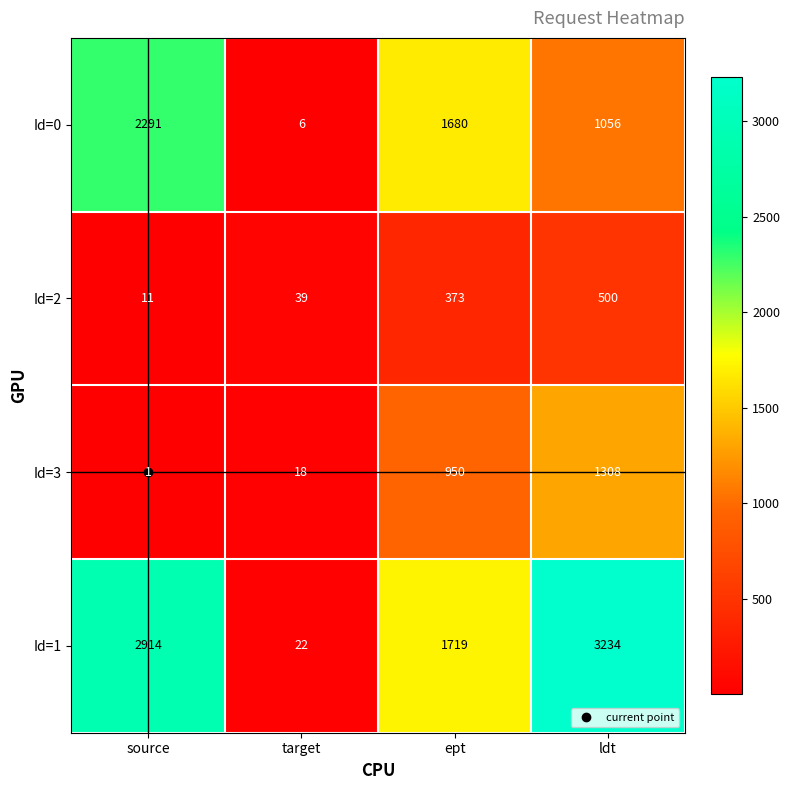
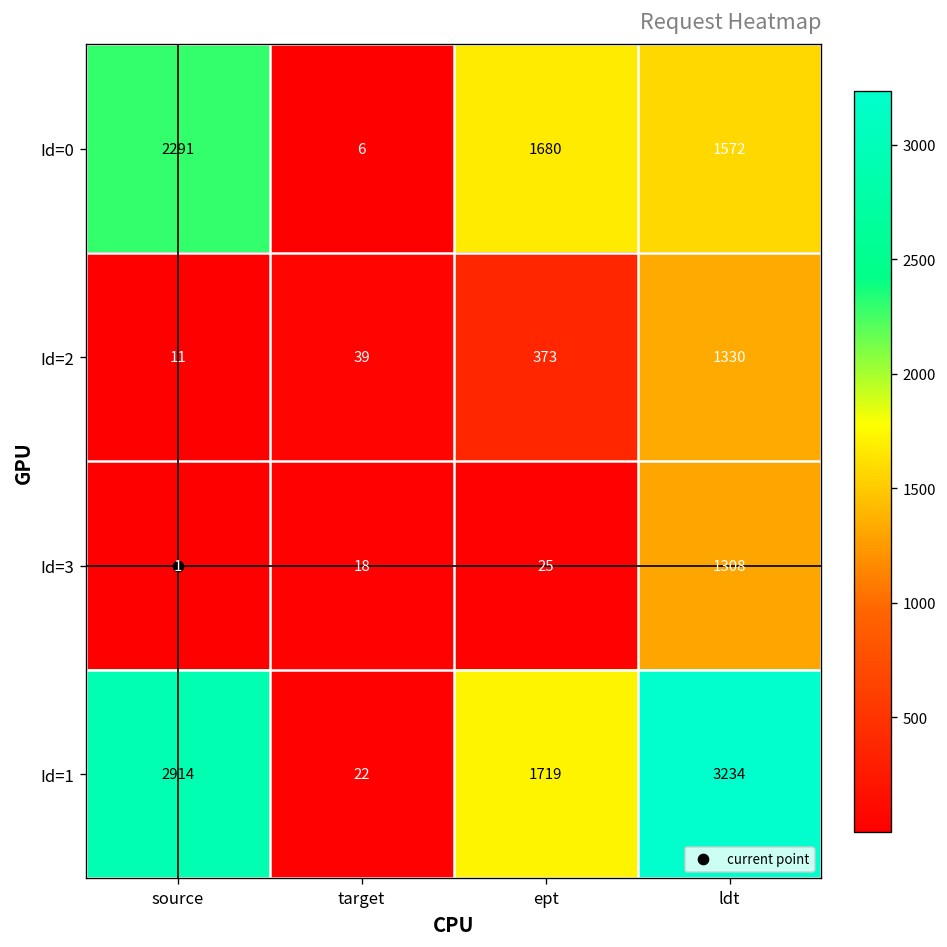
Id=0, ldt: 1056 -> 1572
Id=2, ldt: 500 -> 1330
Id=3, ept: 950 -> 25
